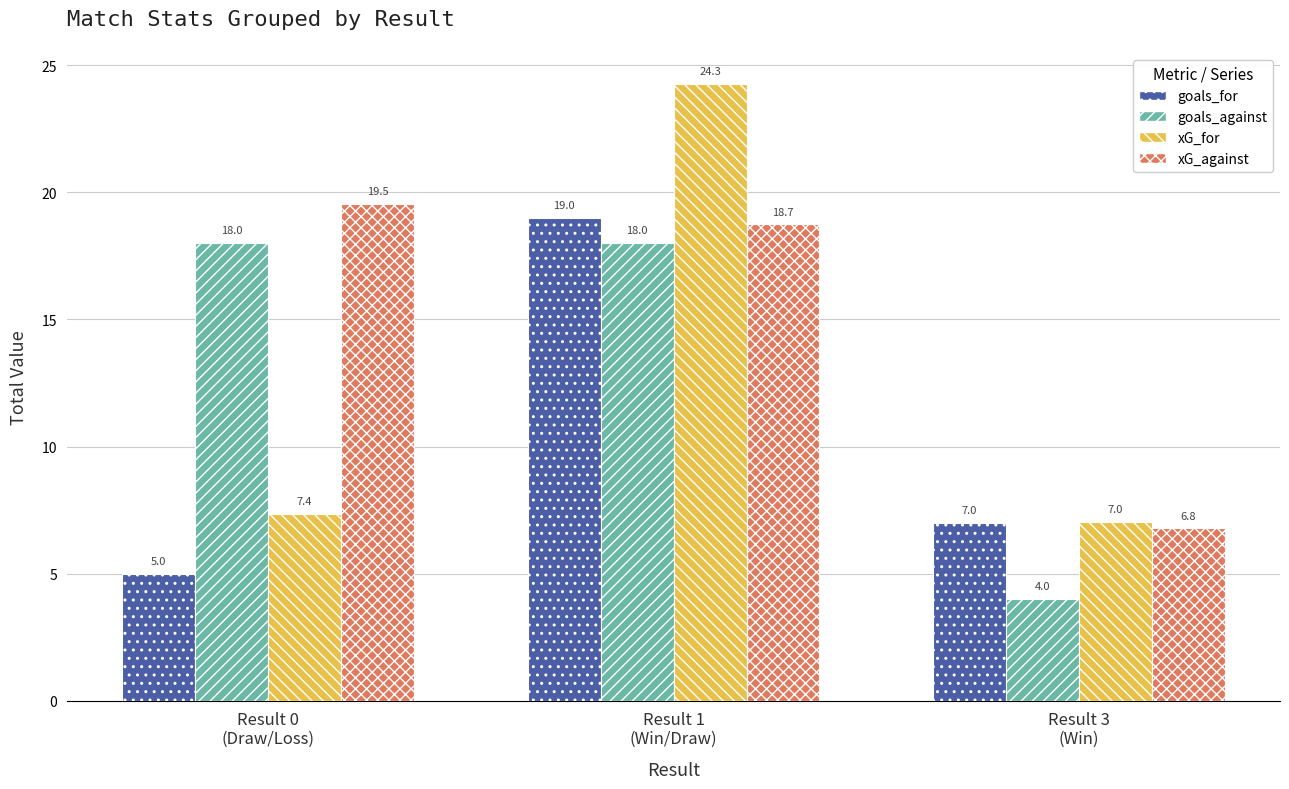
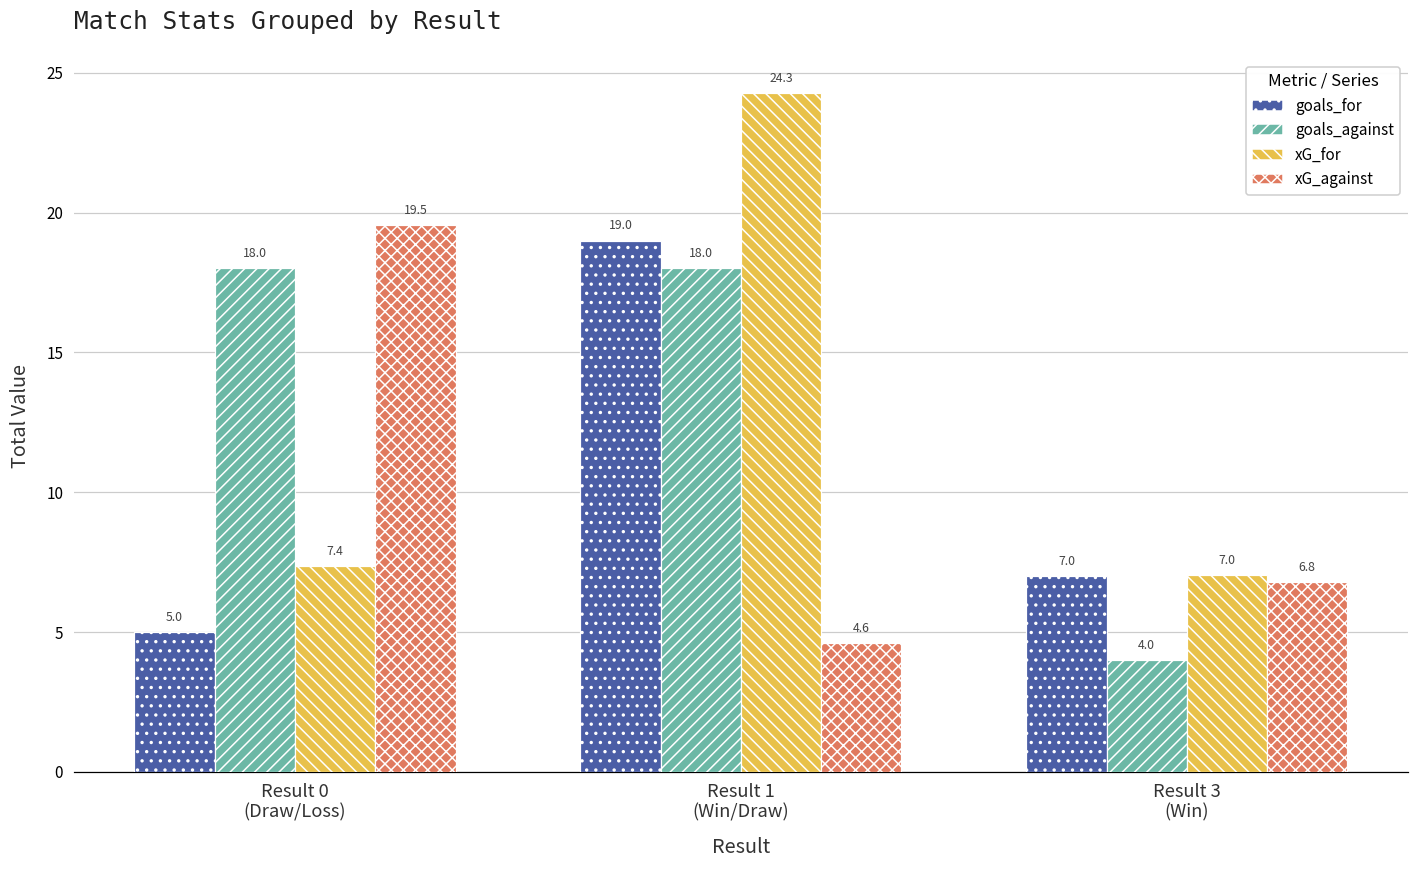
xG_against, Result 1 (Win/Draw): 18.7 -> 4.6
